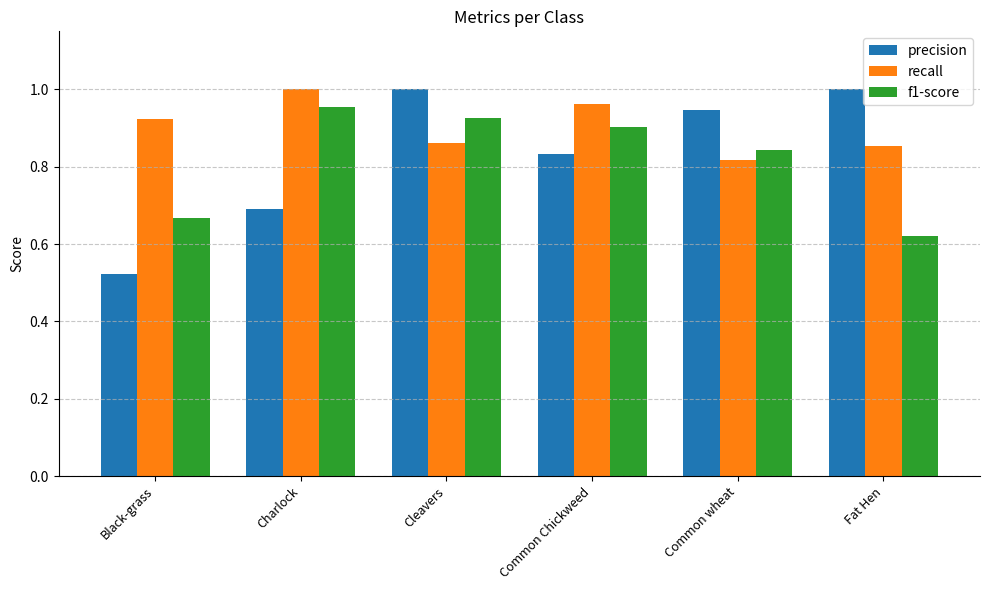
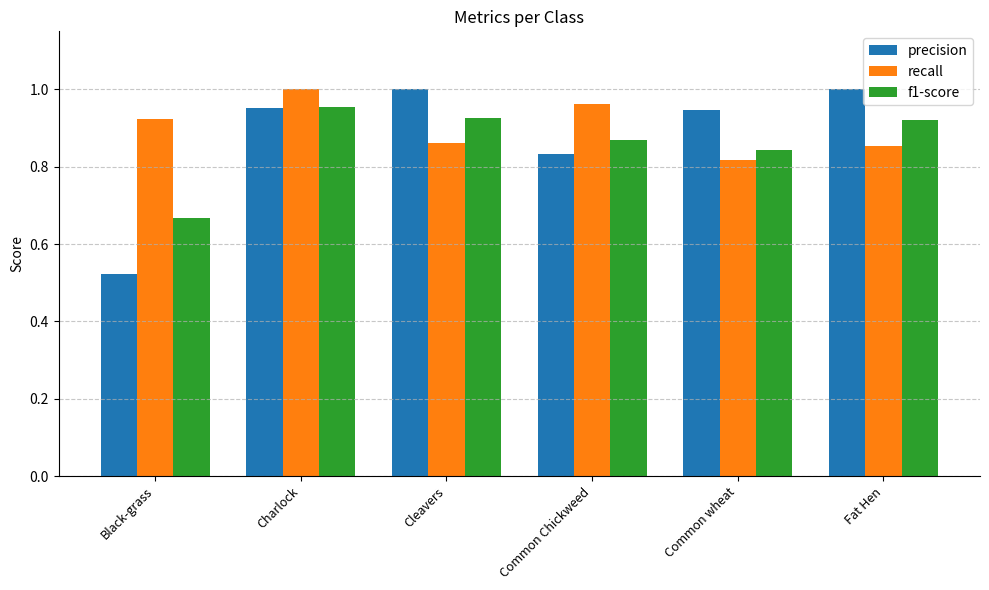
precision, Charlock: 0.69 -> 0.95
f1-score, Common Chickweed: 0.90 -> 0.87
f1-score, Fat Hen: 0.62 -> 0.92
